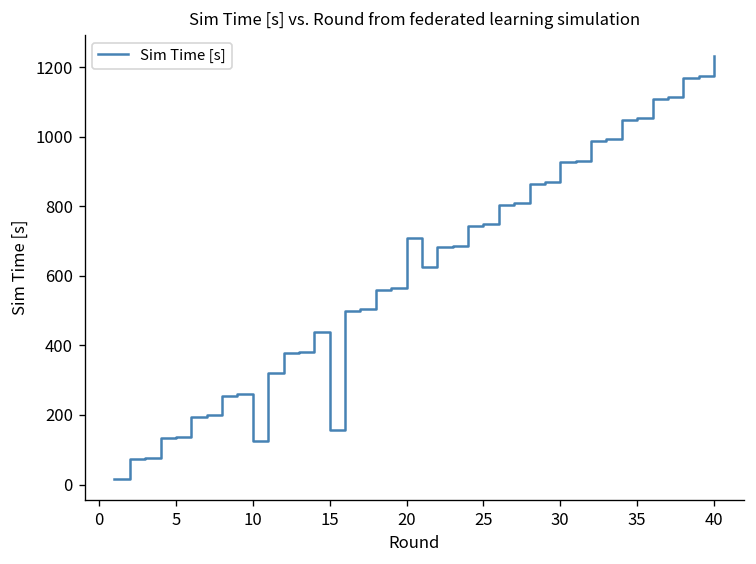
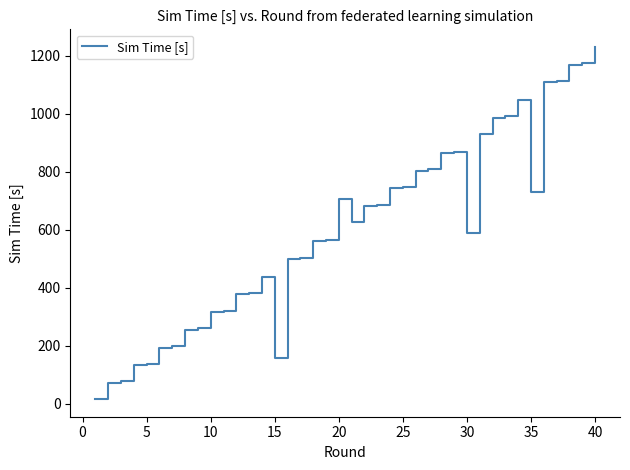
10: 120 -> 320
30: 930 -> 590
35: 1050 -> 730
